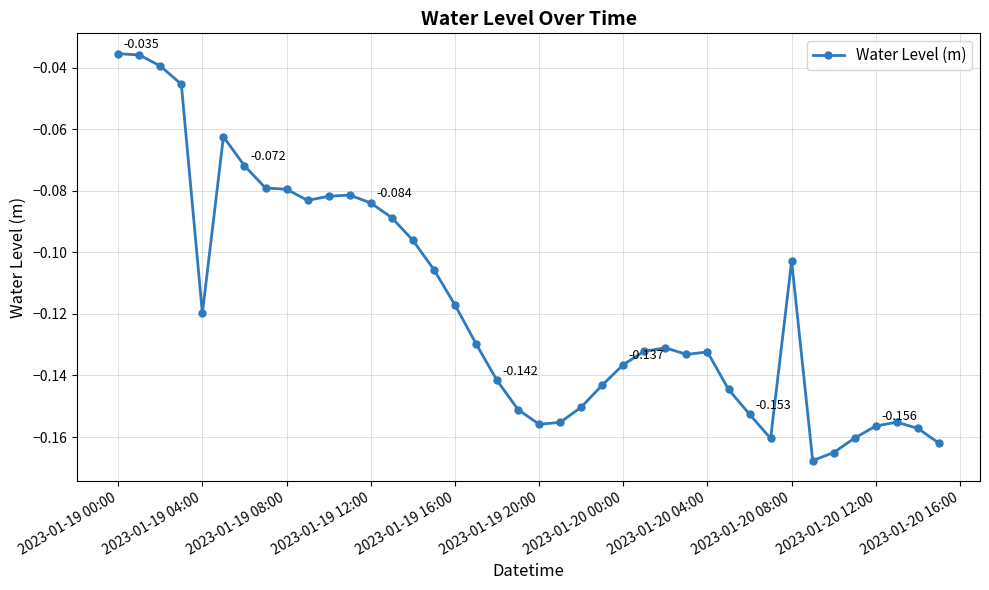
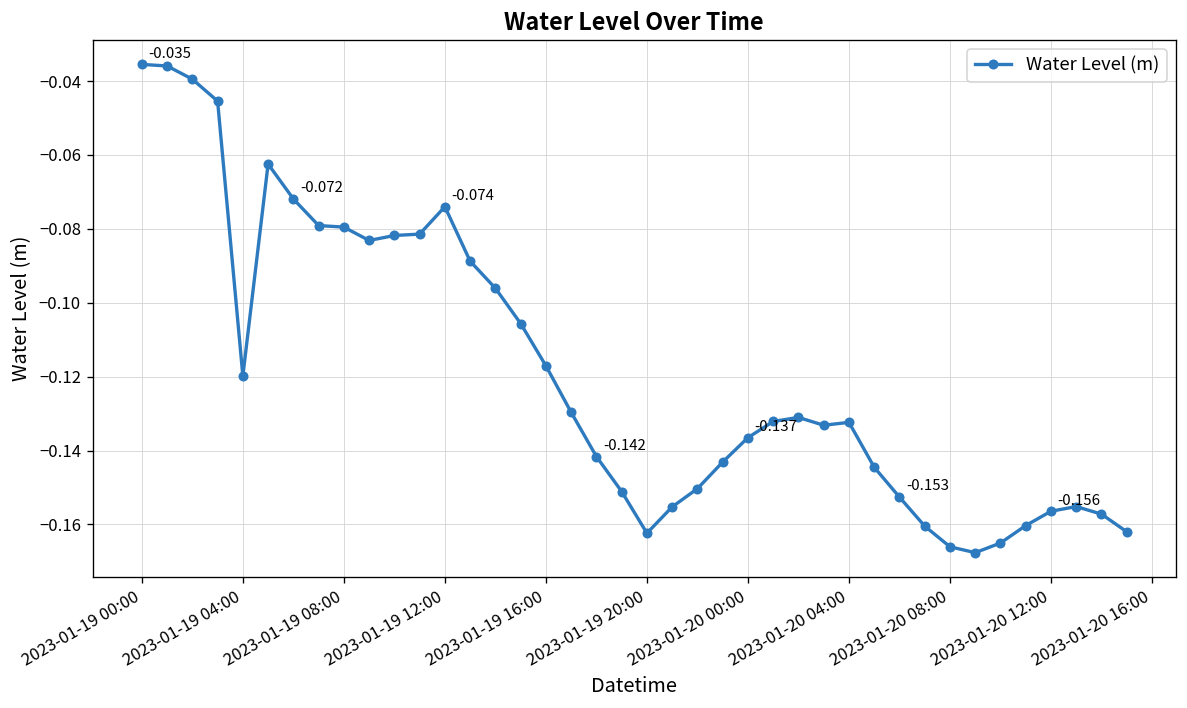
2023-01-19 12:00: -0.084 -> -0.074
2023-01-19 20:00: -0.156 -> -0.162
2023-01-20 08:00: -0.103 -> -0.166
